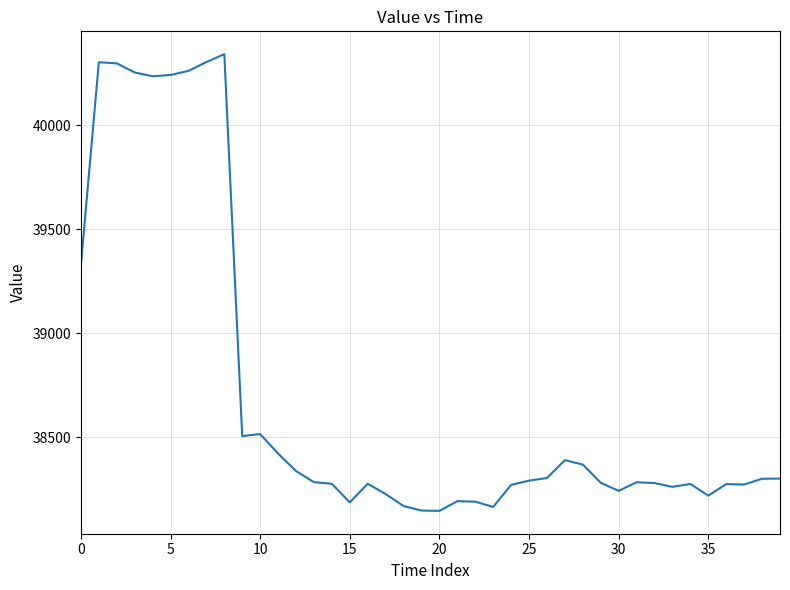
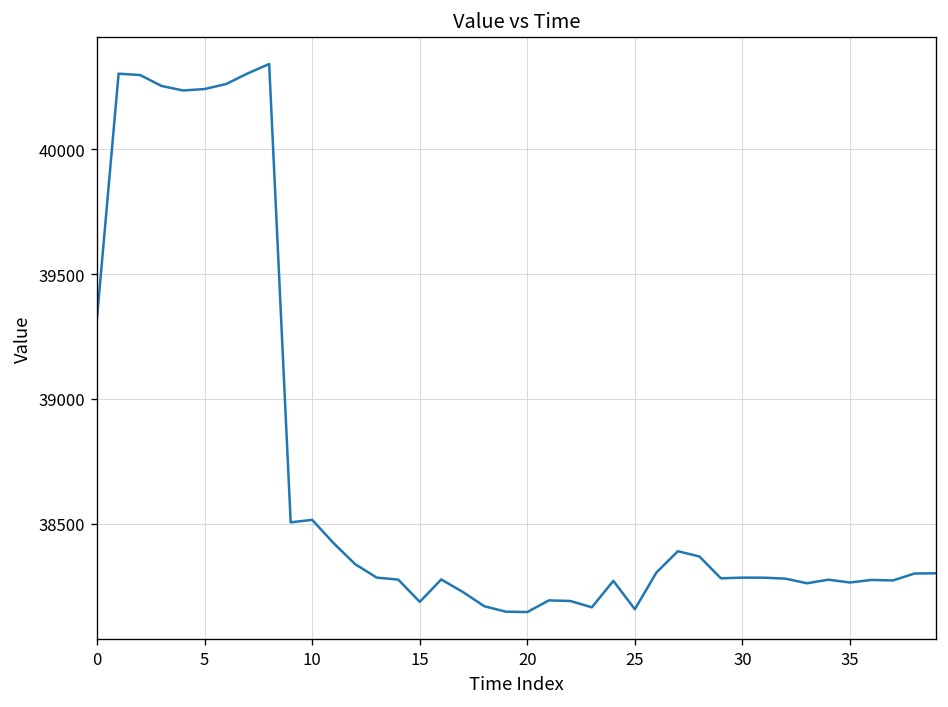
25: 38290 -> 38160
30: 38240 -> 38280
35: 38220 -> 38260
